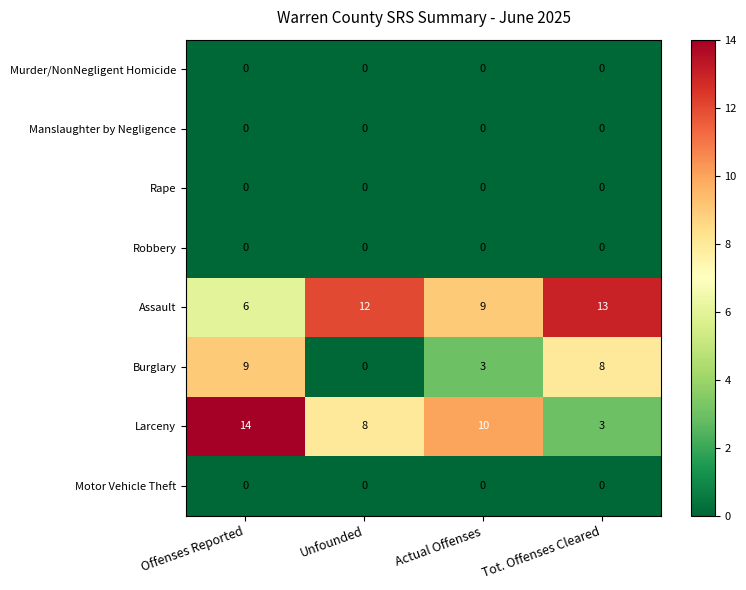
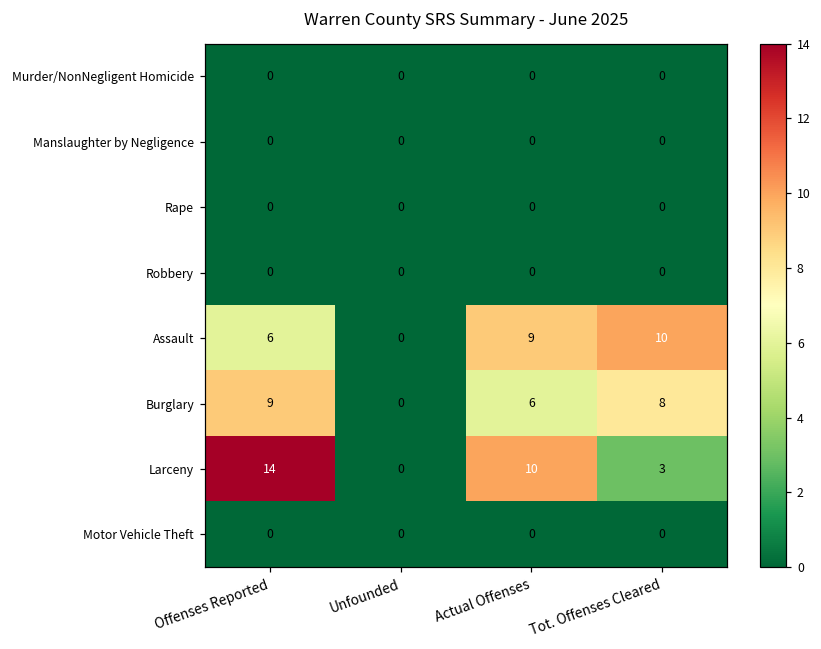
Assault, Unfounded: 12 -> 0
Assault, Tot. Offenses Cleared: 13 -> 10
Burglary, Actual Offenses: 3 -> 6
Larceny, Unfounded: 8 -> 0
